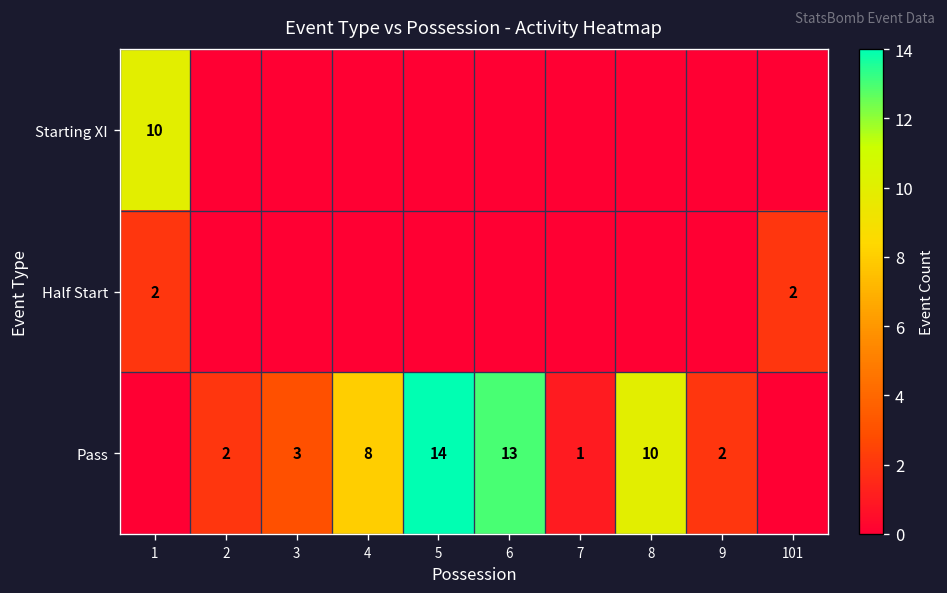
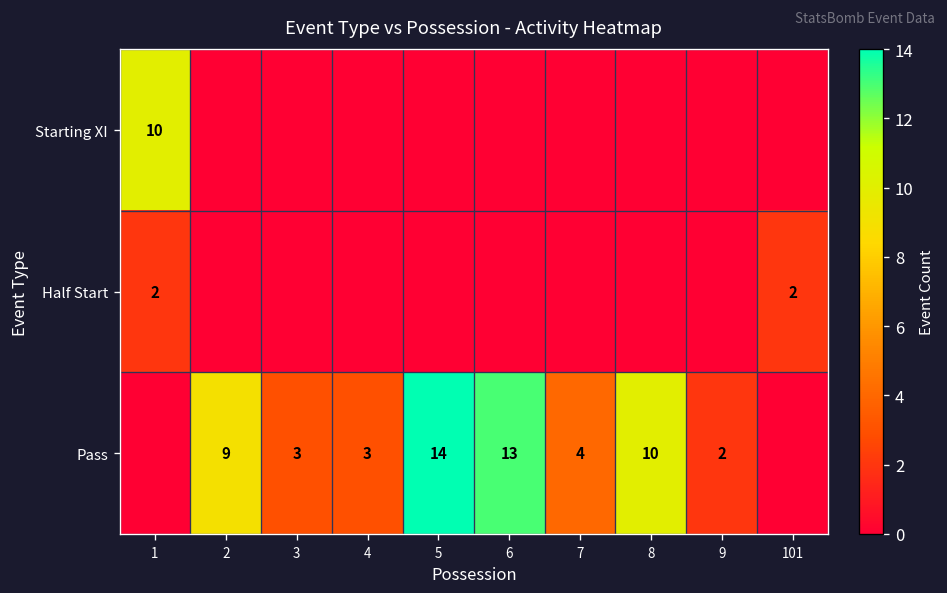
Pass, 2: 2 -> 9
Pass, 4: 8 -> 3
Pass, 7: 1 -> 4
